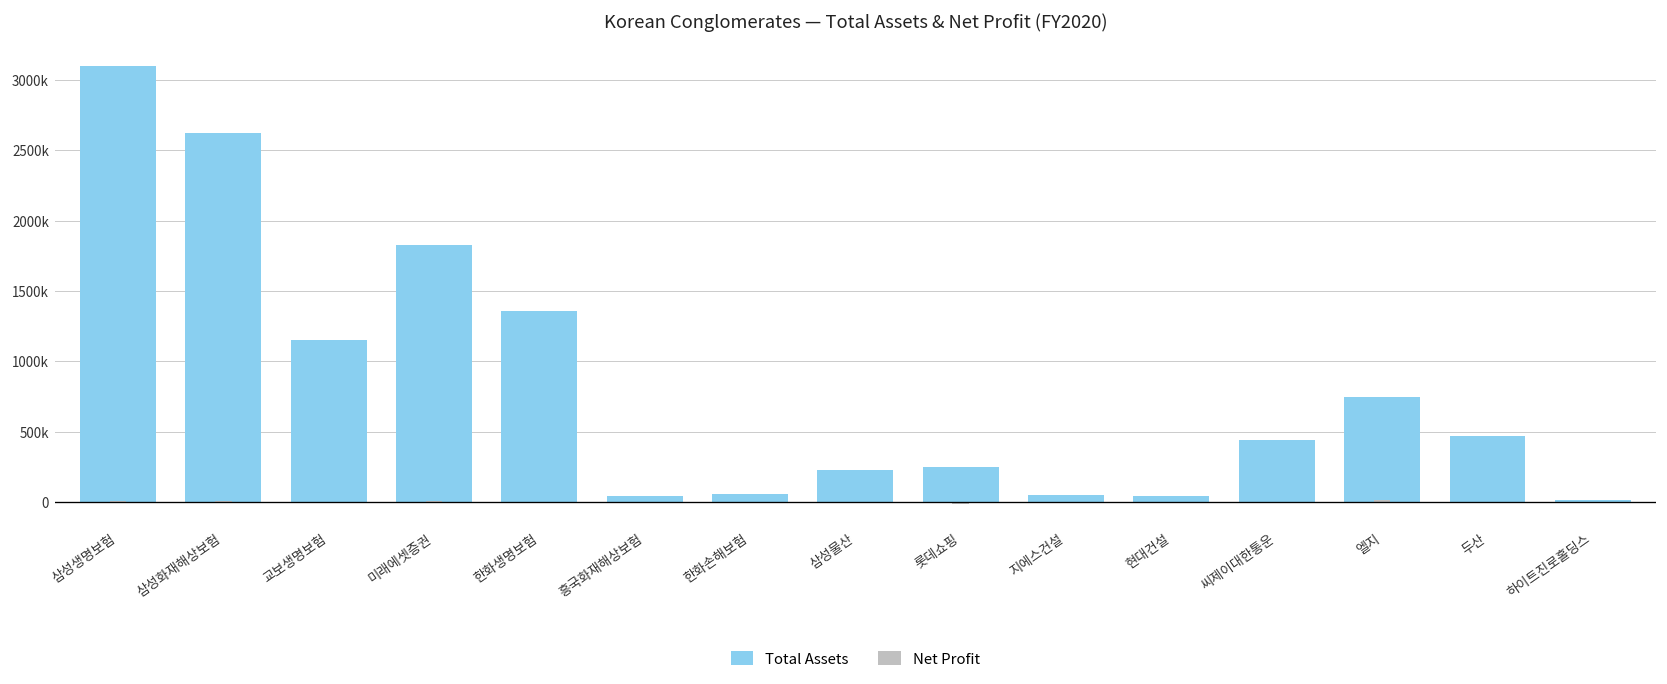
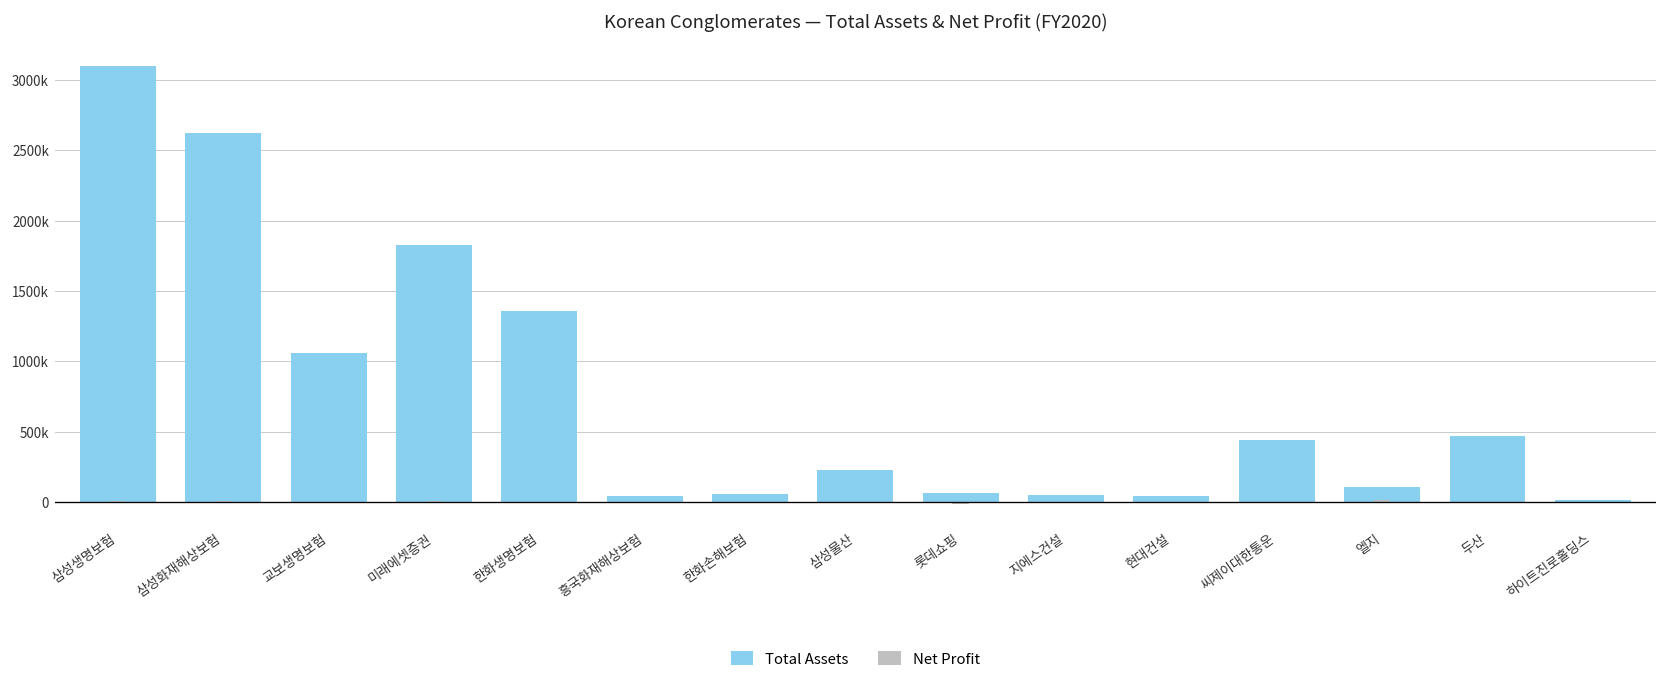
Total Assets, 교보생명보험: 1150000 -> 1060000
Total Assets, 롯데쇼핑: 250000 -> 70000
Total Assets, 엘지: 750000 -> 110000
